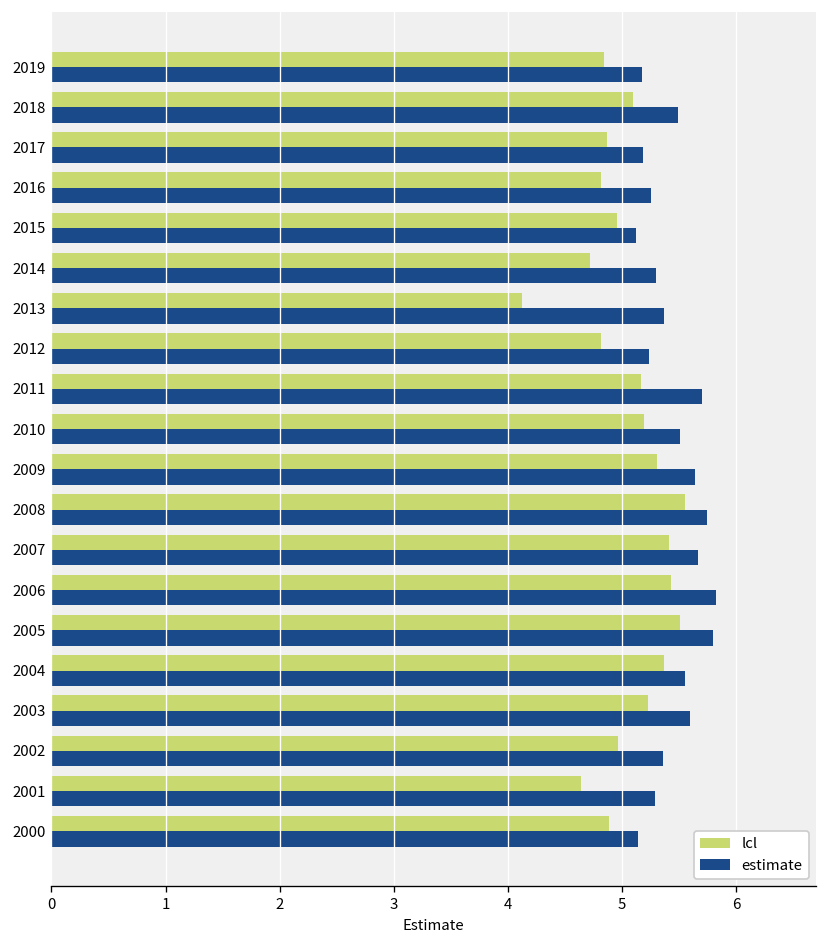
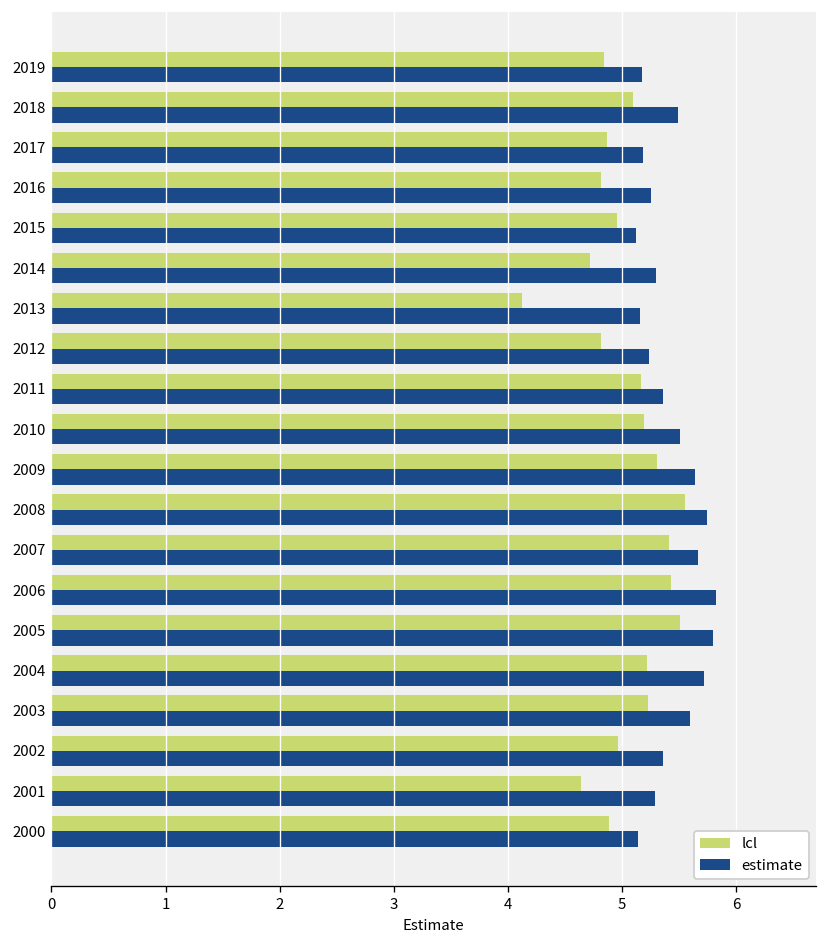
estimate, 2013: 5.4 -> 5.2
estimate, 2011: 5.7 -> 5.4
lcl, 2004: 5.4 -> 5.2
estimate, 2004: 5.6 -> 5.7
